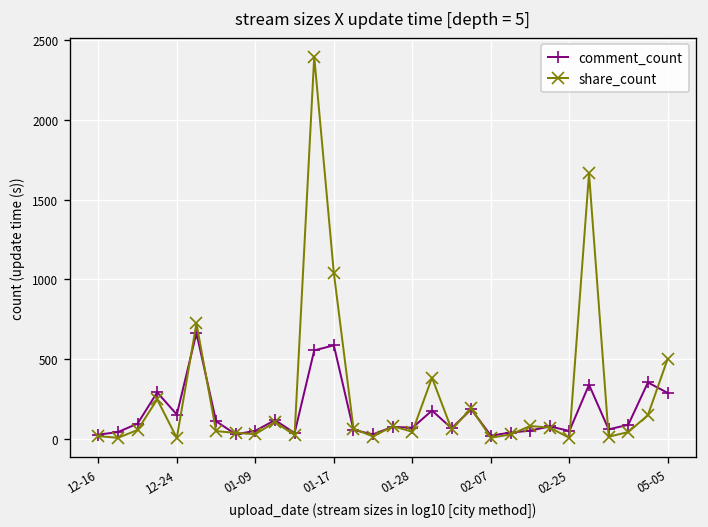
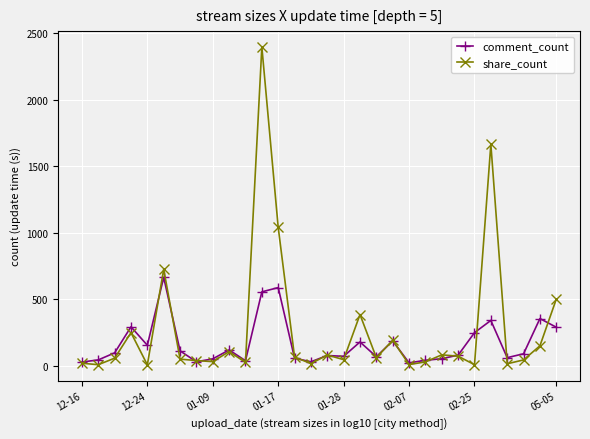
comment_count, 02-25: 50 -> 250
